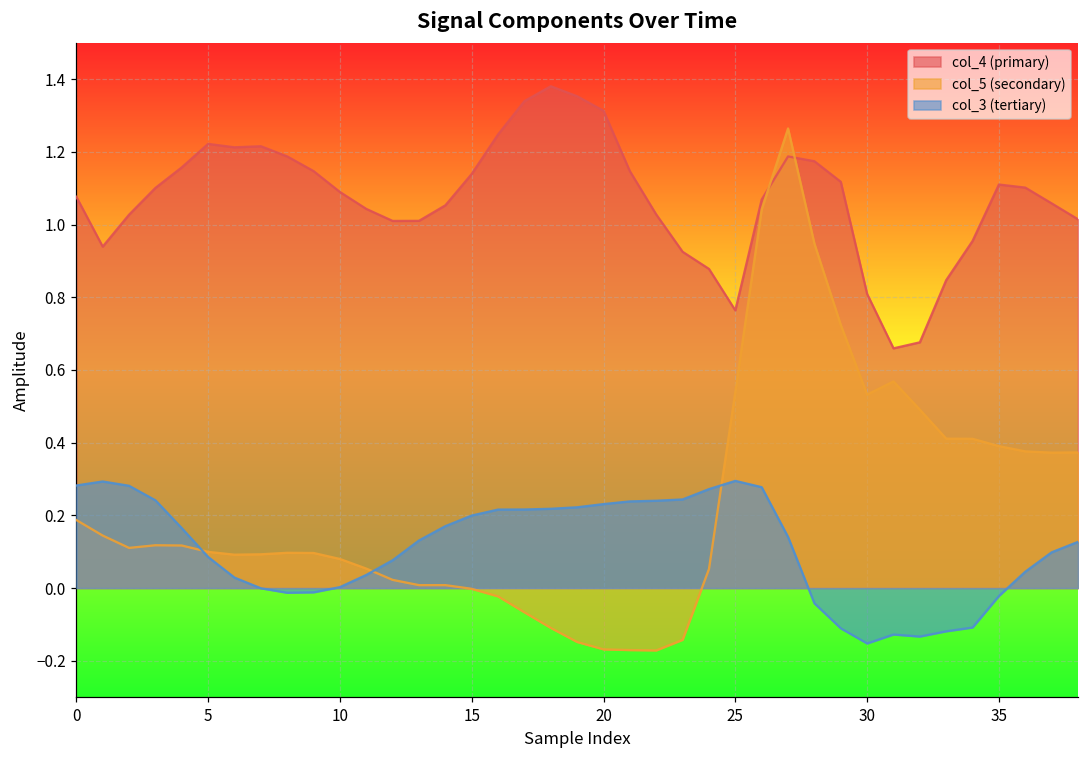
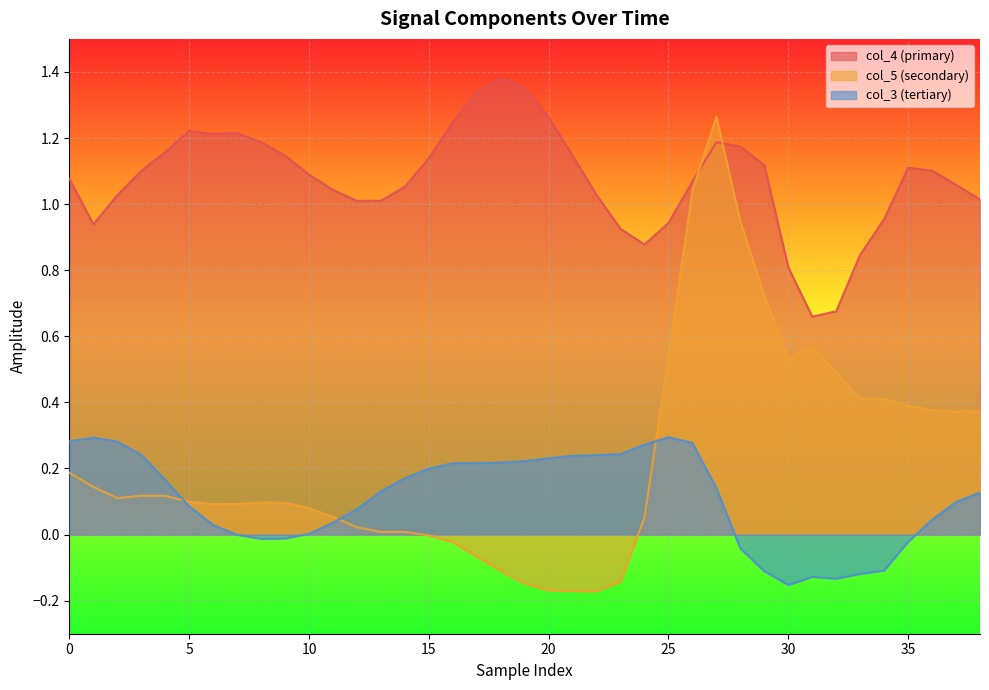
col_4 (primary), 20: 1.31 -> 1.26
col_4 (primary), 25: 0.76 -> 0.94
